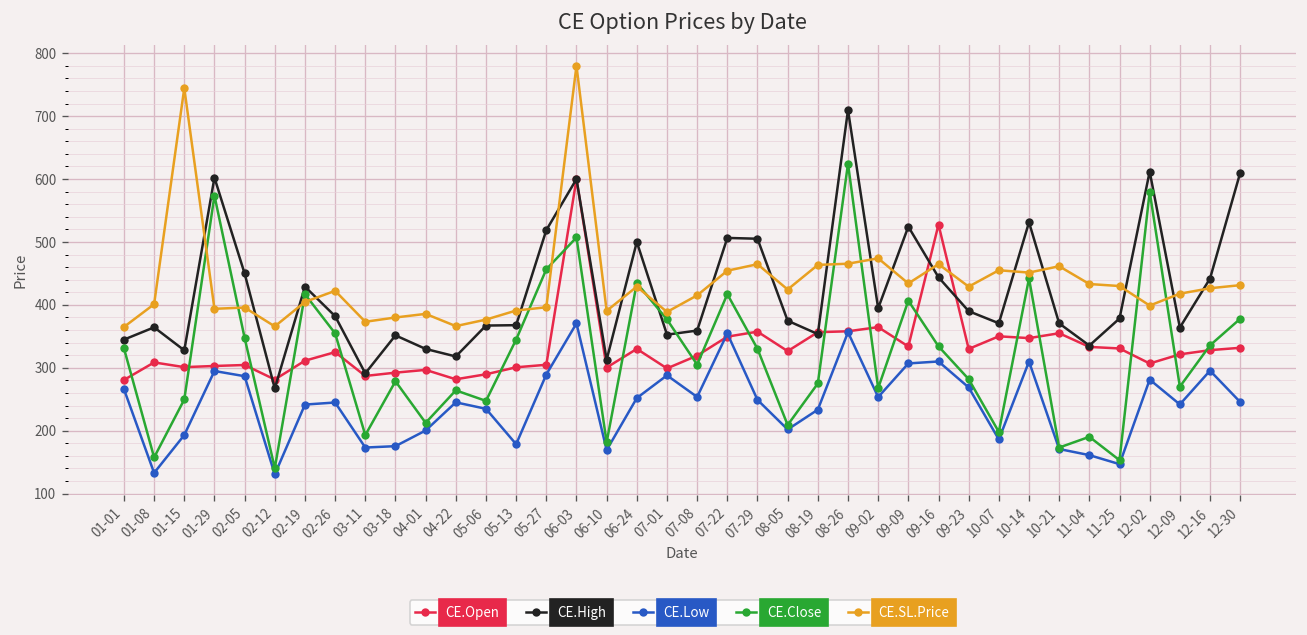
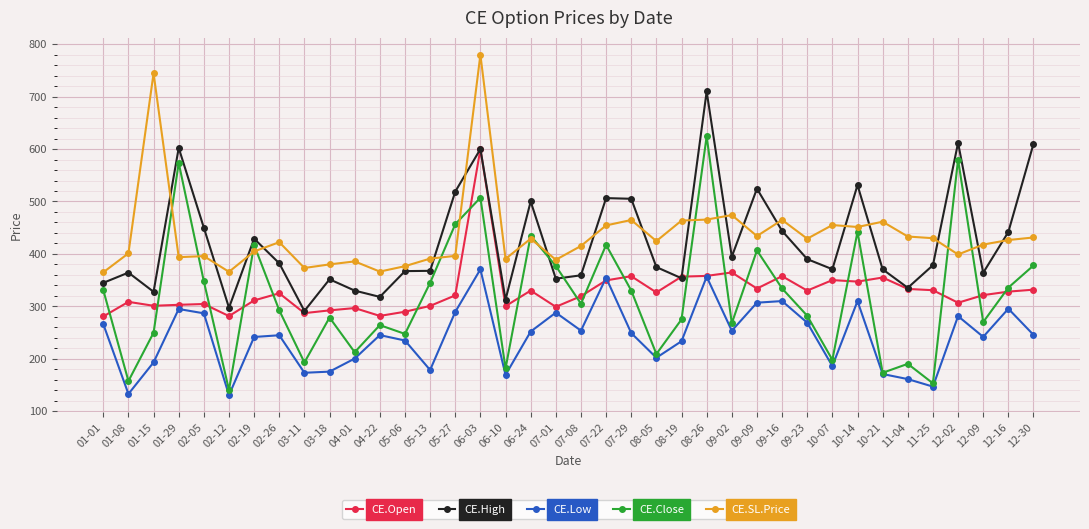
CE.High, 02-12: 270 -> 300
CE.Close, 02-26: 350 -> 290
CE.Open, 05-27: 300 -> 320
CE.Open, 09-16: 530 -> 360
